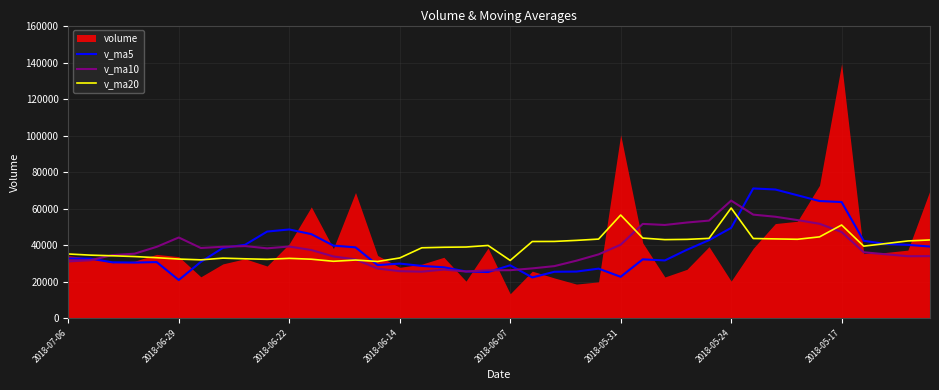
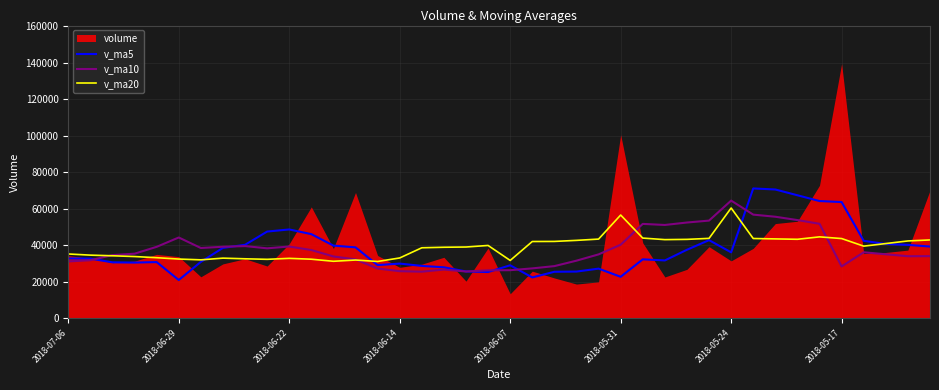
v_ma5, 2018-05-24: 49000 -> 36000
volume, 2018-05-24: 20000 -> 31000
v_ma10, 2018-05-17: 47000 -> 28000
v_ma20, 2018-05-17: 51000 -> 44000
